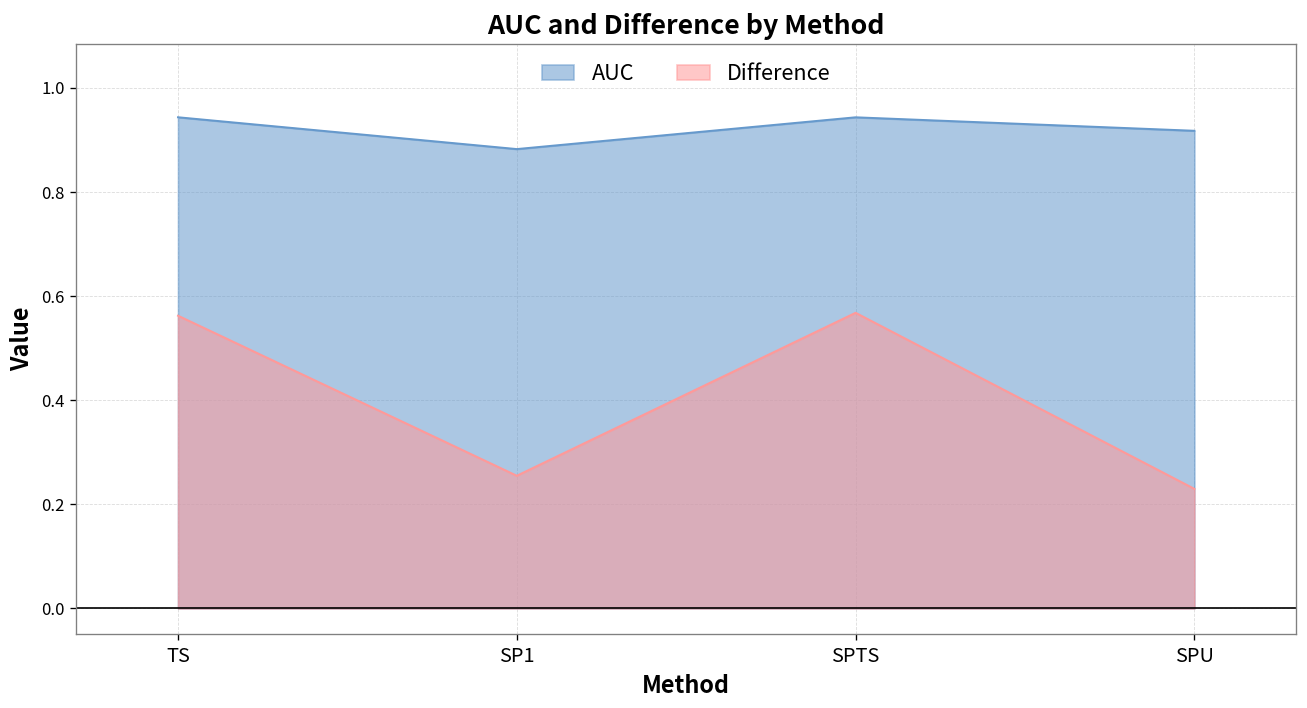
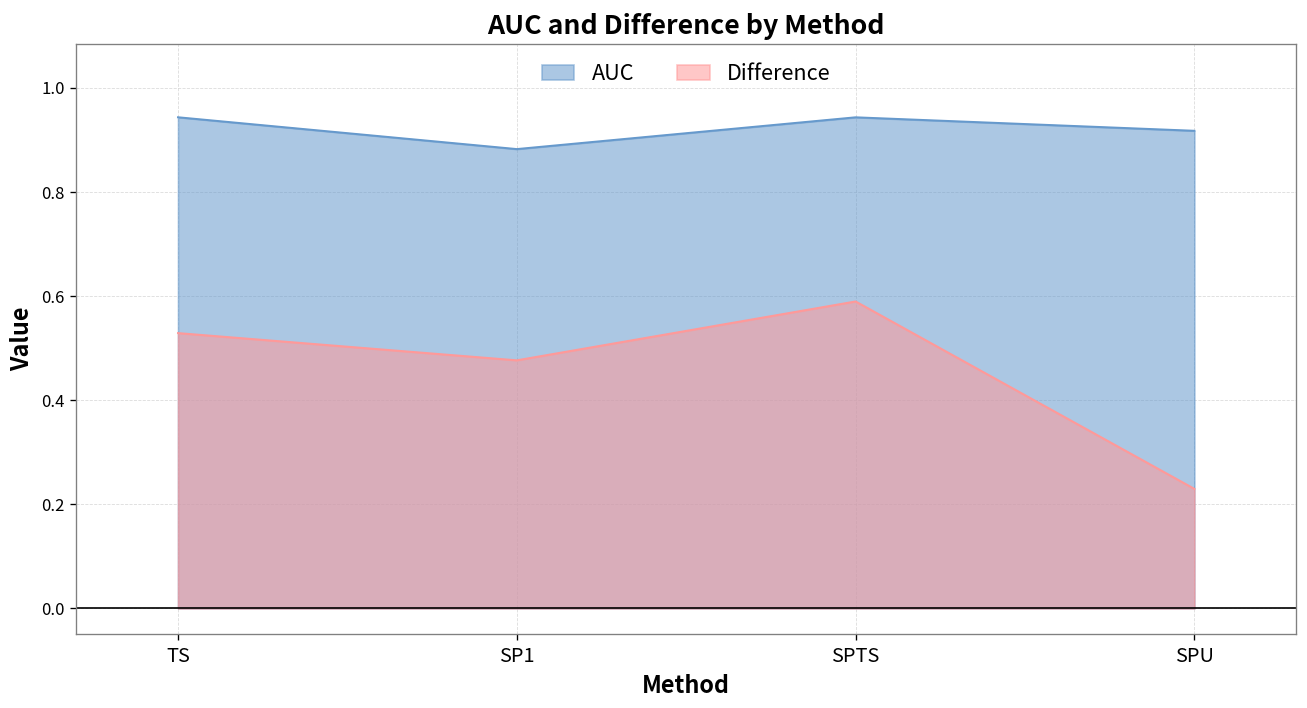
Difference, TS: 0.56 -> 0.53
Difference, SP1: 0.25 -> 0.48
Difference, SPTS: 0.57 -> 0.59
